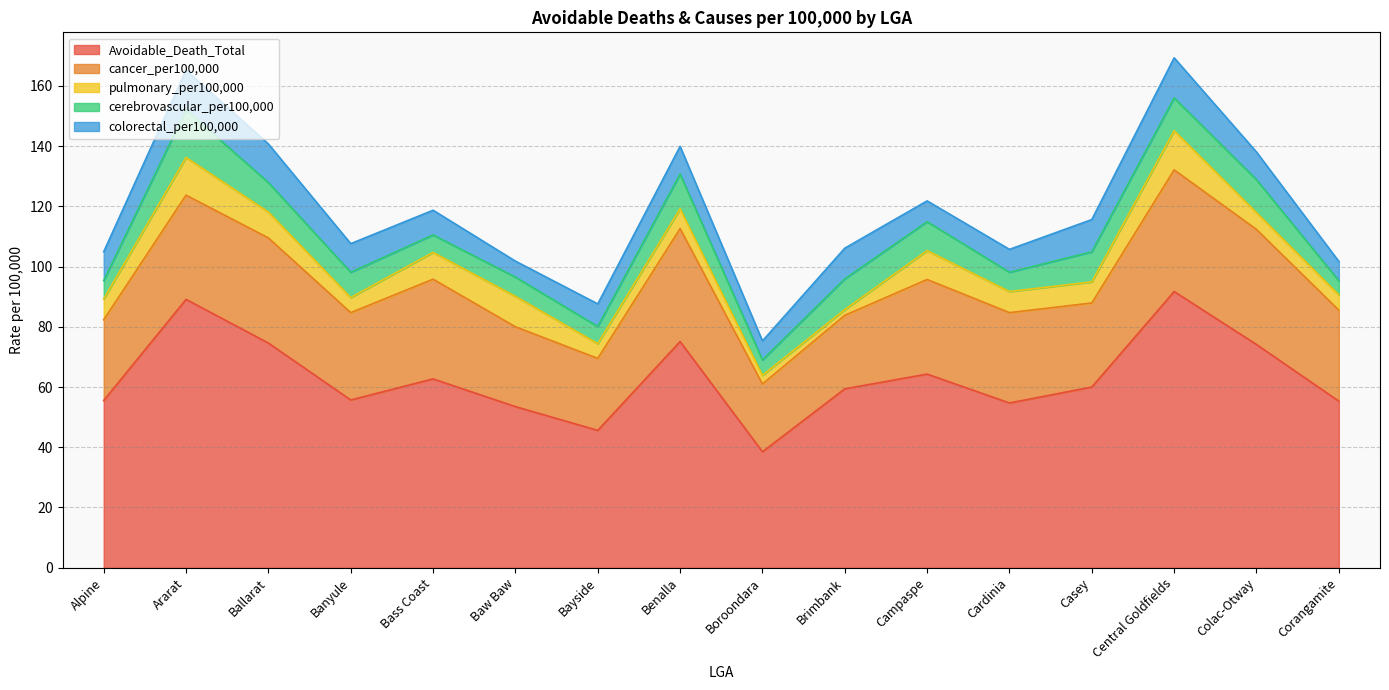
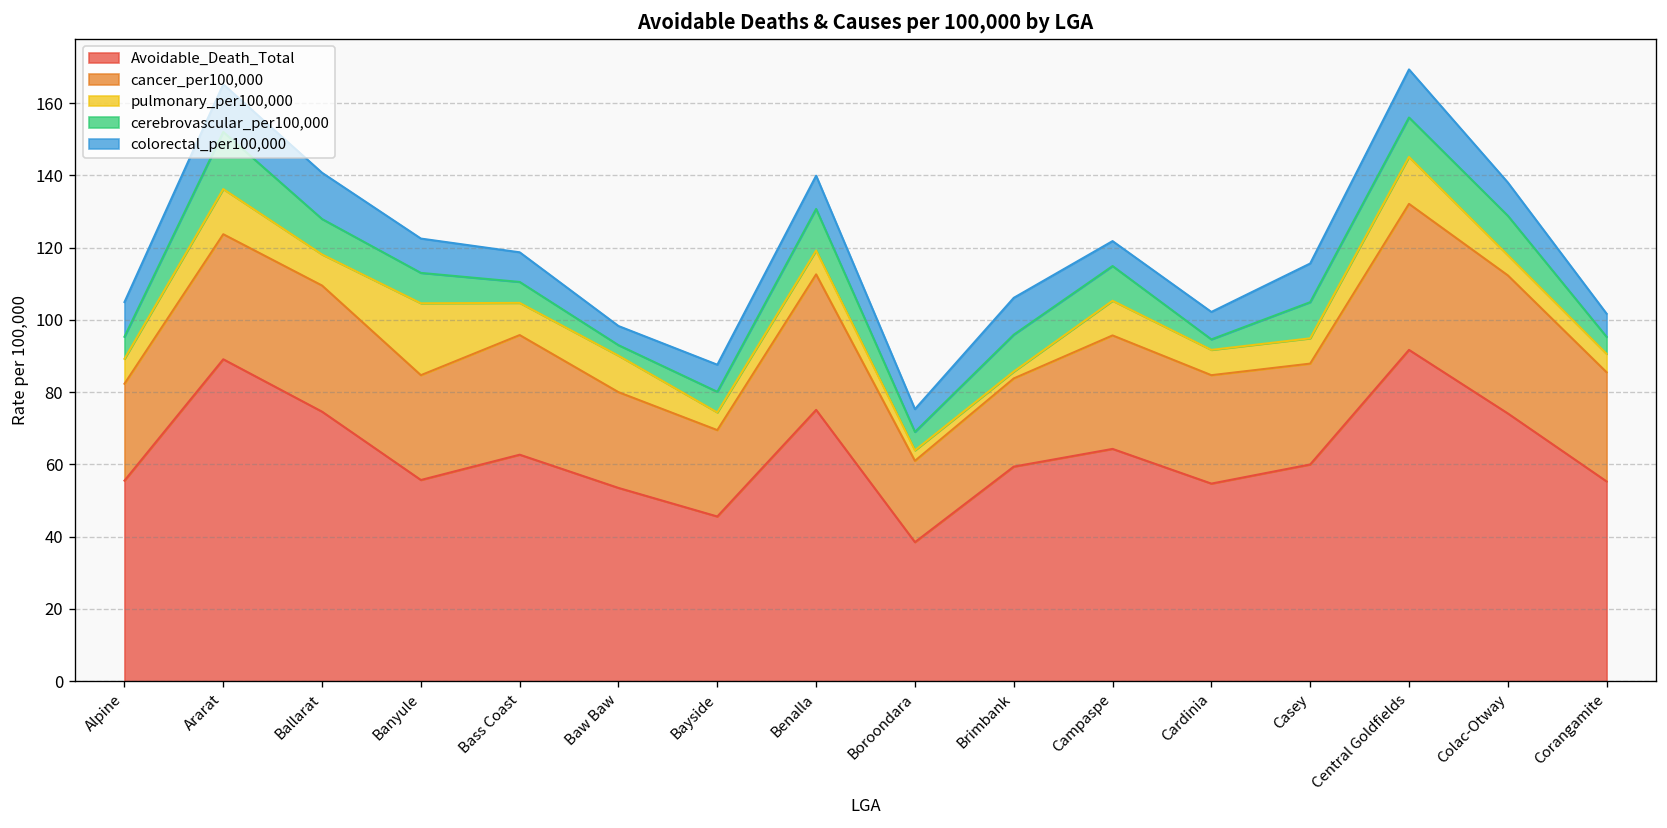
pulmonary_per100,000, Banyule: 5 -> 20
cerebrovascular_per100,000, Baw Baw: 6 -> 3
cerebrovascular_per100,000, Cardinia: 6 -> 3
